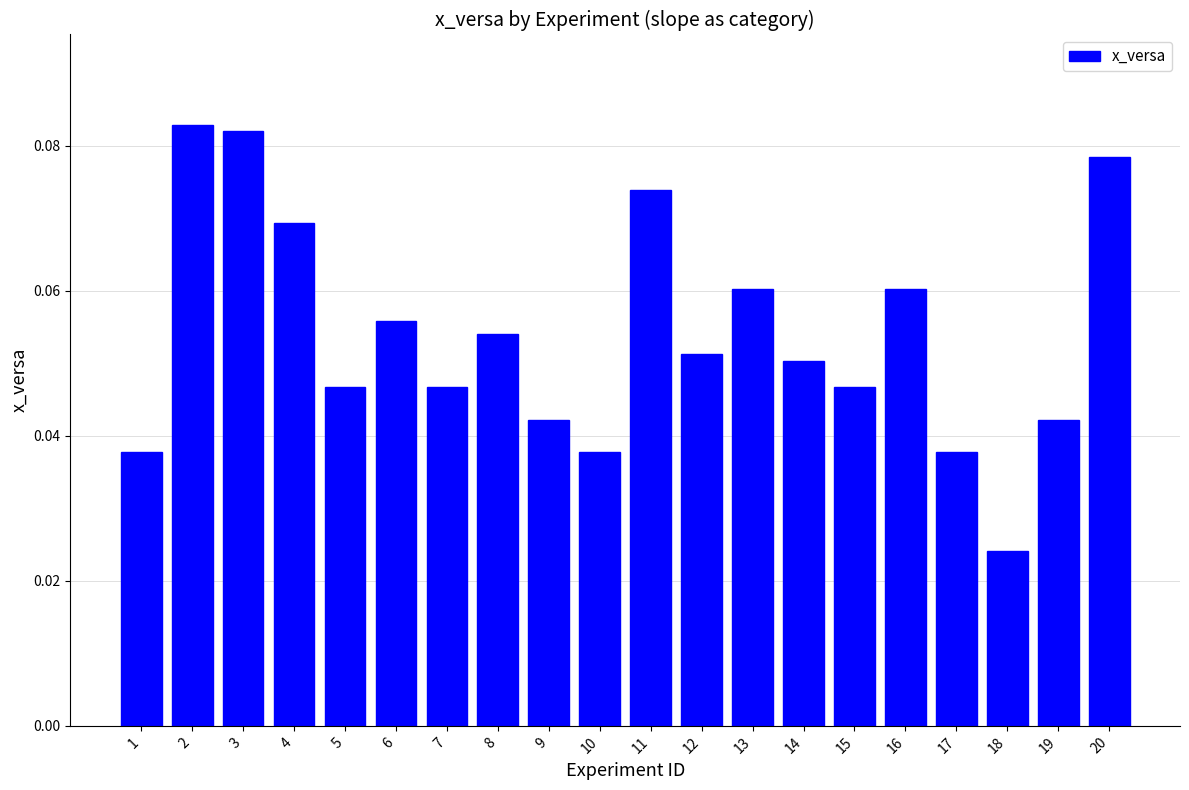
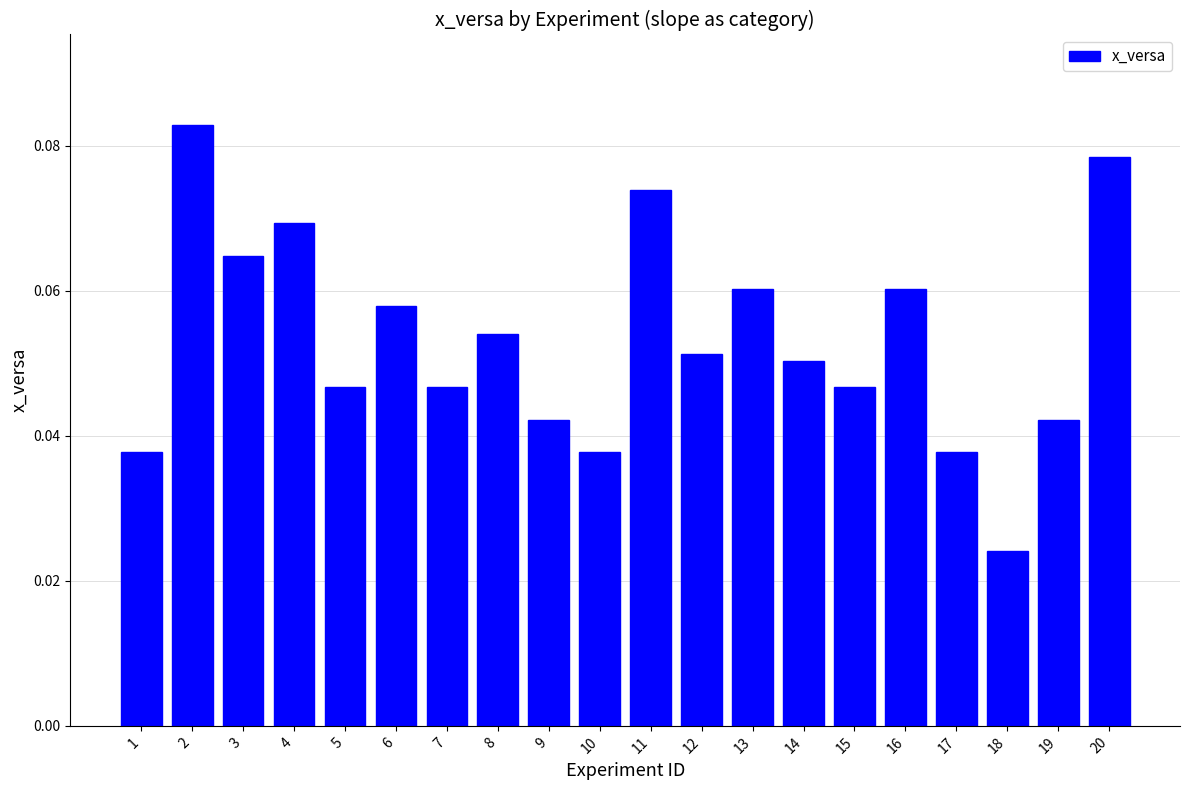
3: 0.082 -> 0.065
6: 0.056 -> 0.058
